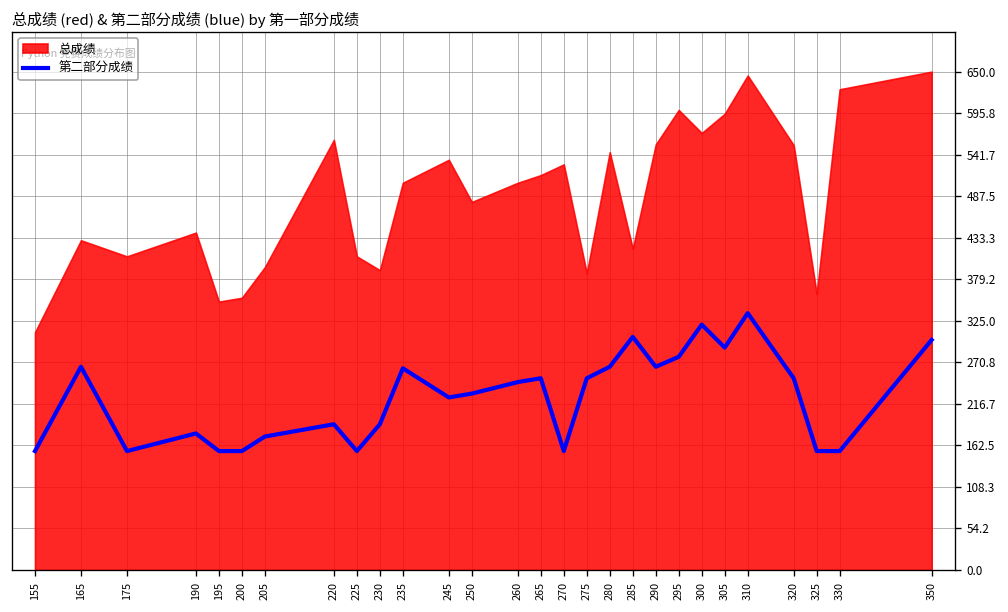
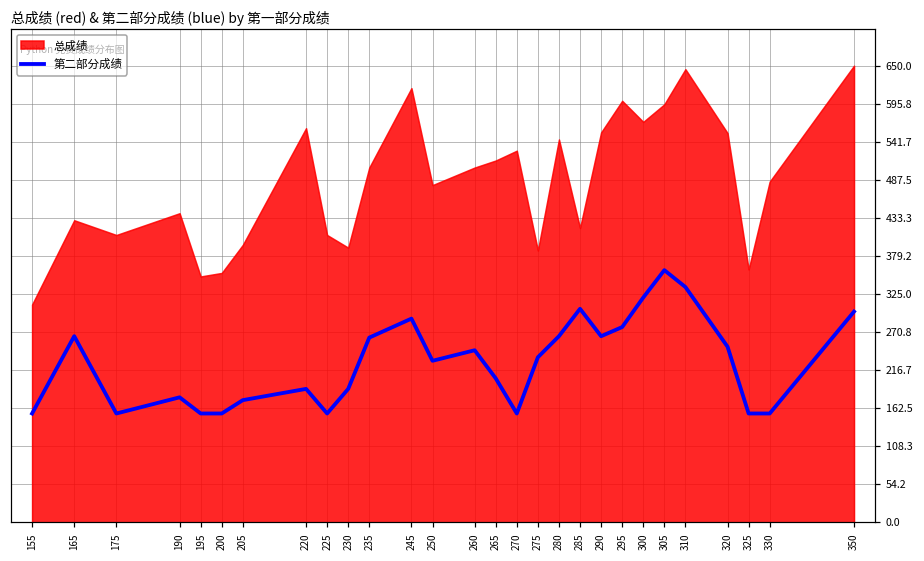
第二部分成绩, 245: 230 -> 290
总成绩, 245: 540 -> 620
第二部分成绩, 265: 250 -> 210
第二部分成绩, 275: 250 -> 240
第二部分成绩, 305: 290 -> 360
总成绩, 330: 630 -> 490
